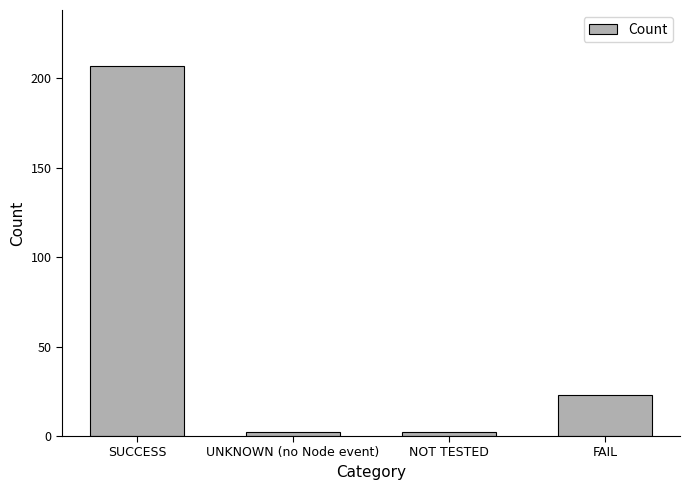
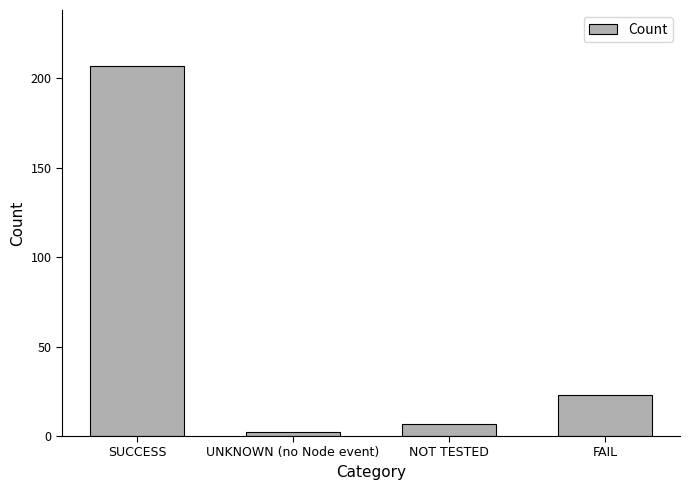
NOT TESTED: 2 -> 7
